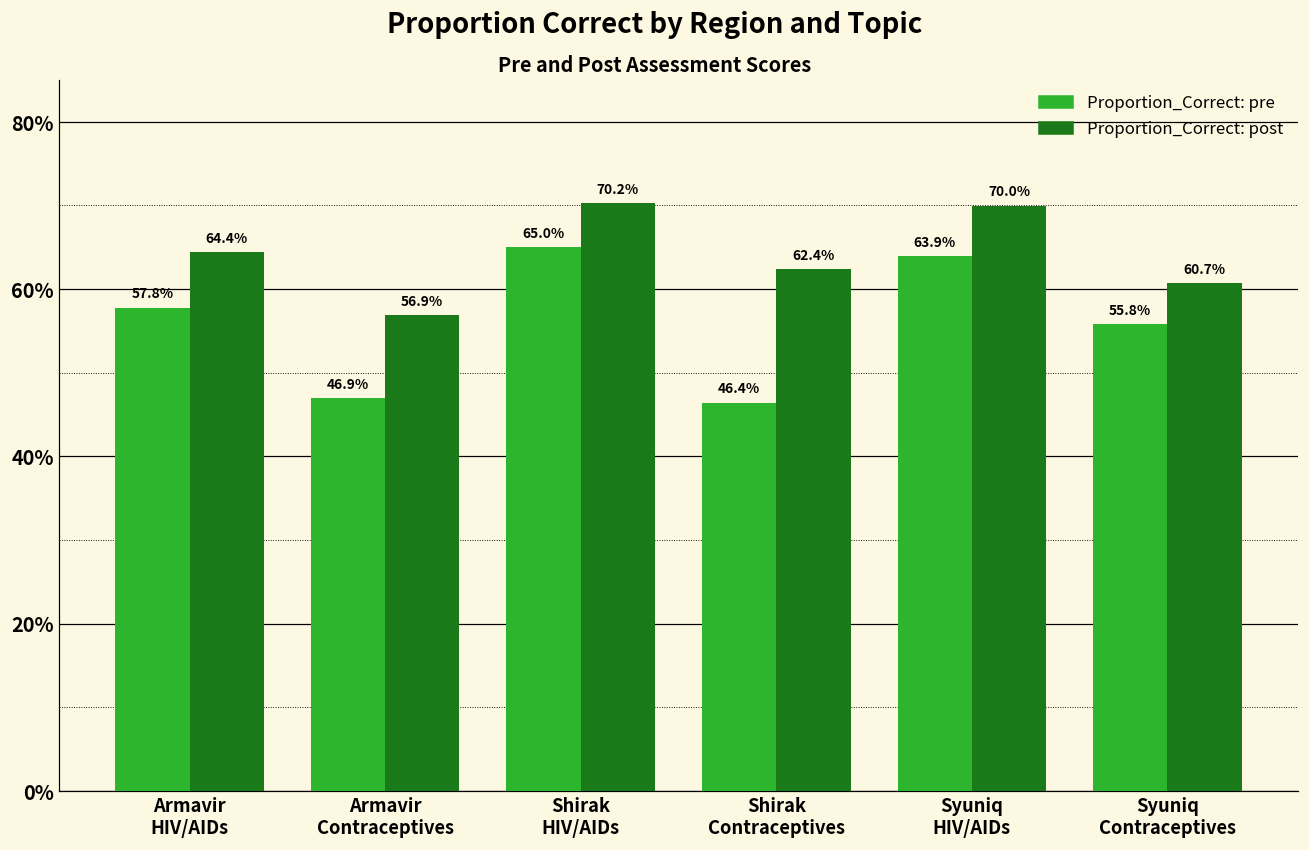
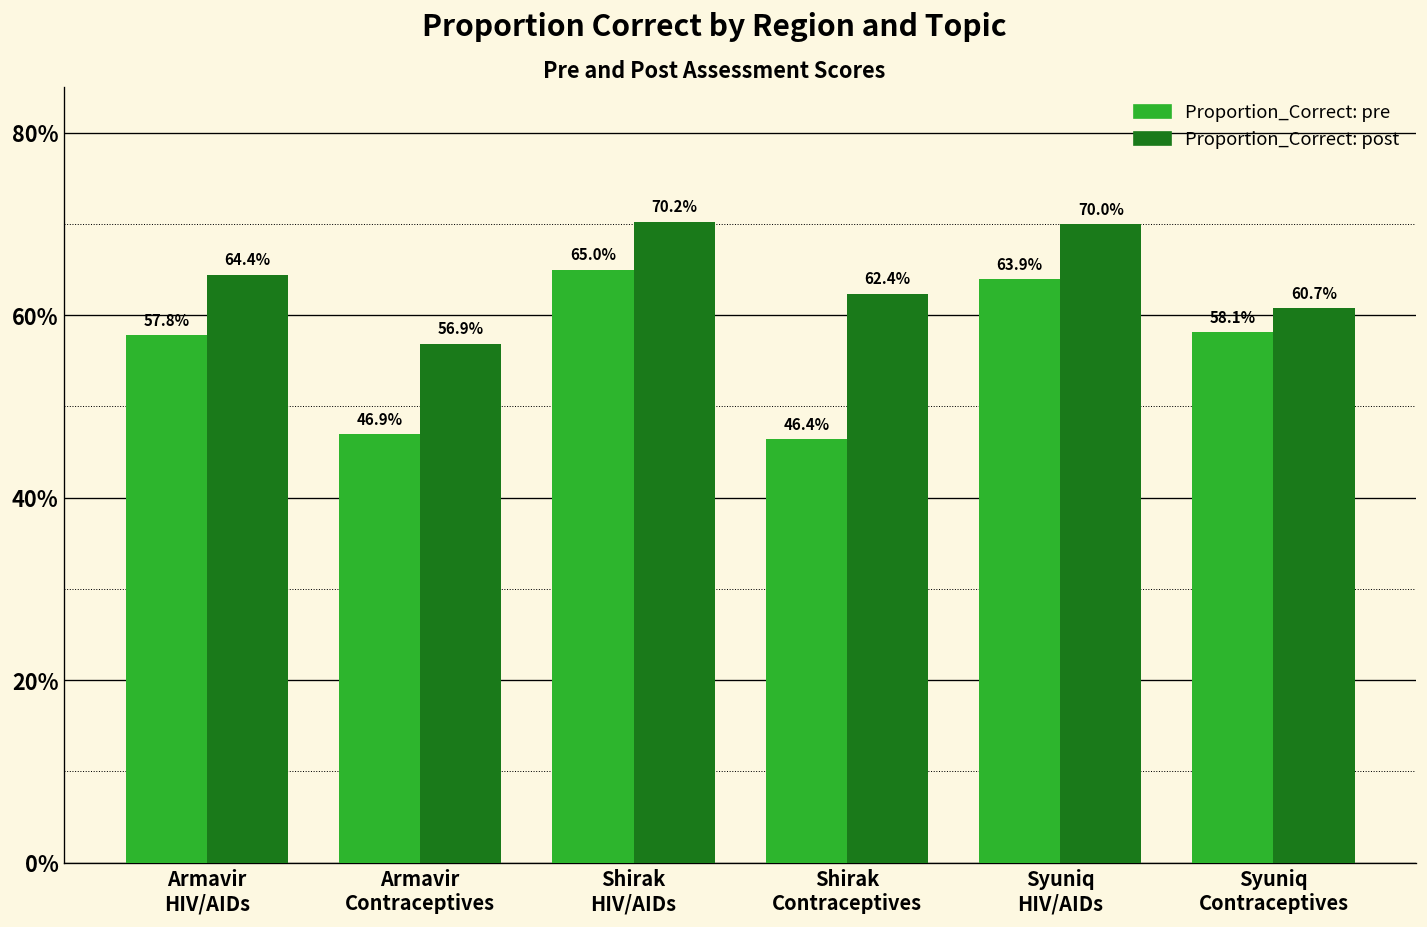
Proportion_Correct: pre, Syuniq Contraceptives: 55.8% -> 58.1%
